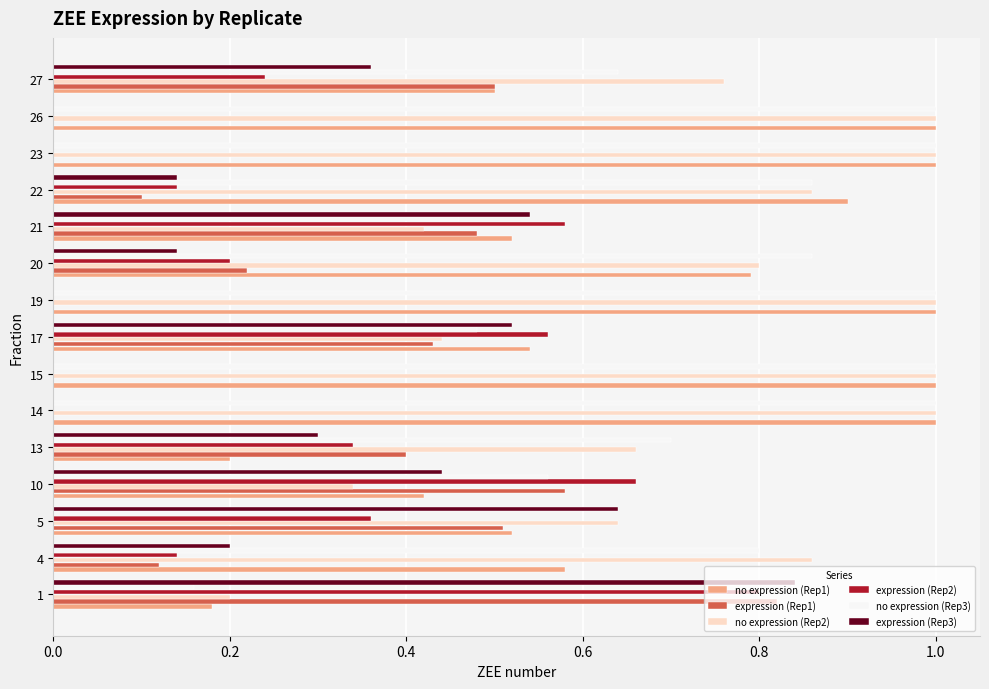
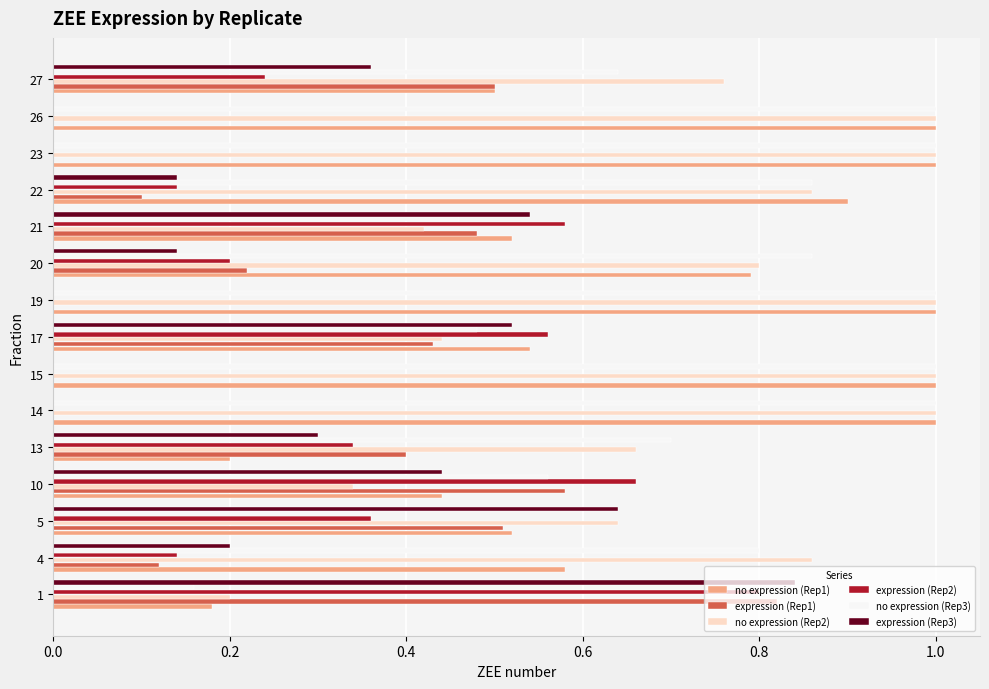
no expression (Rep1), 10: 0.42 -> 0.44
